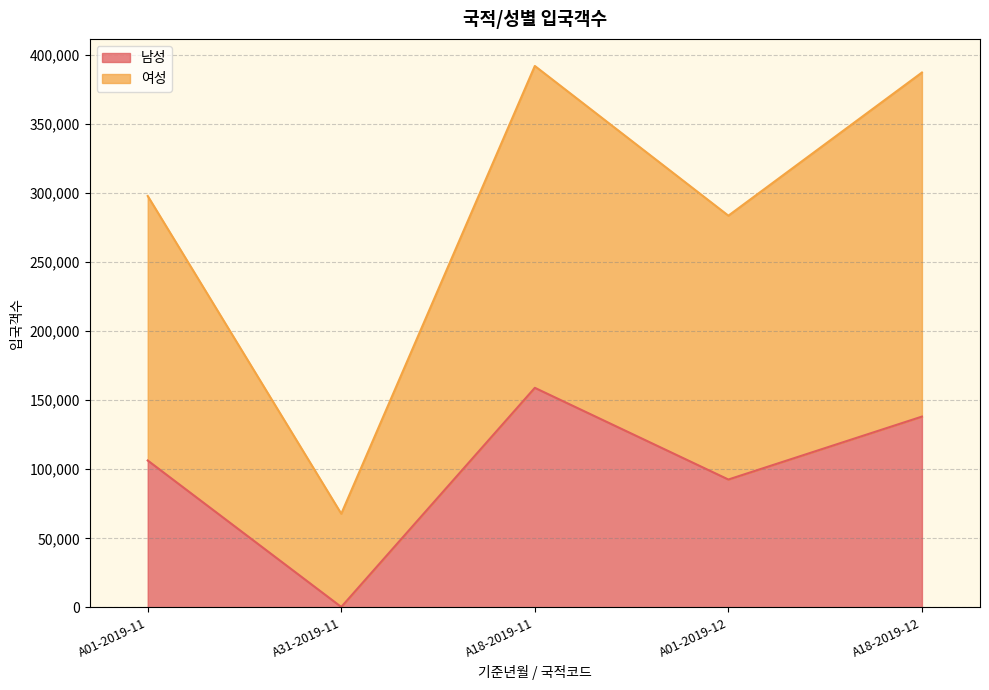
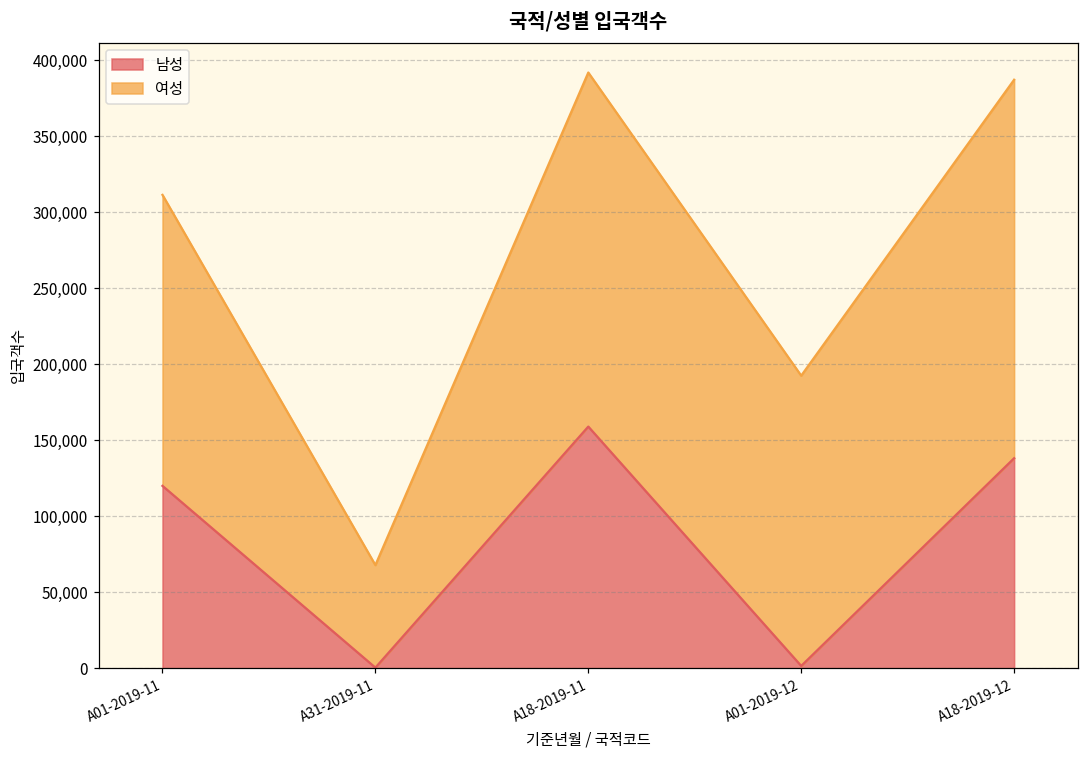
남성, A01-2019-11: 106,000 -> 120,000
남성, A01-2019-12: 93,000 -> 1,000
